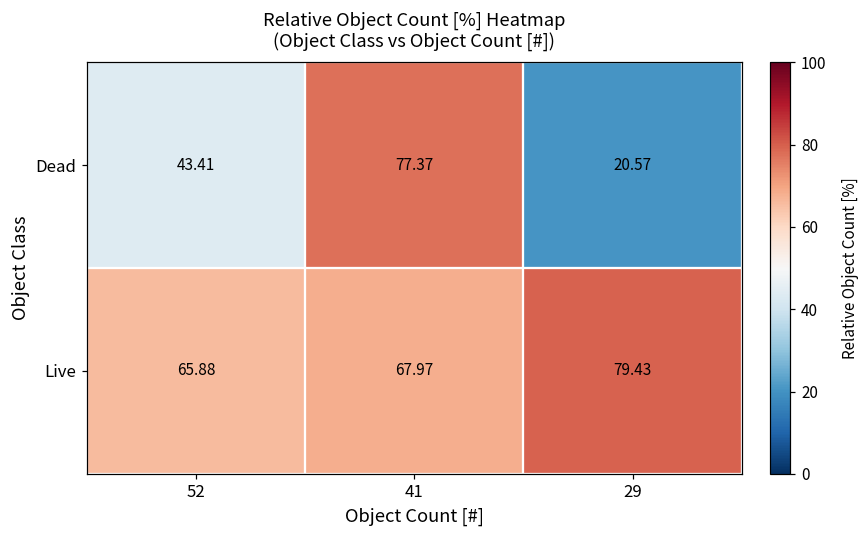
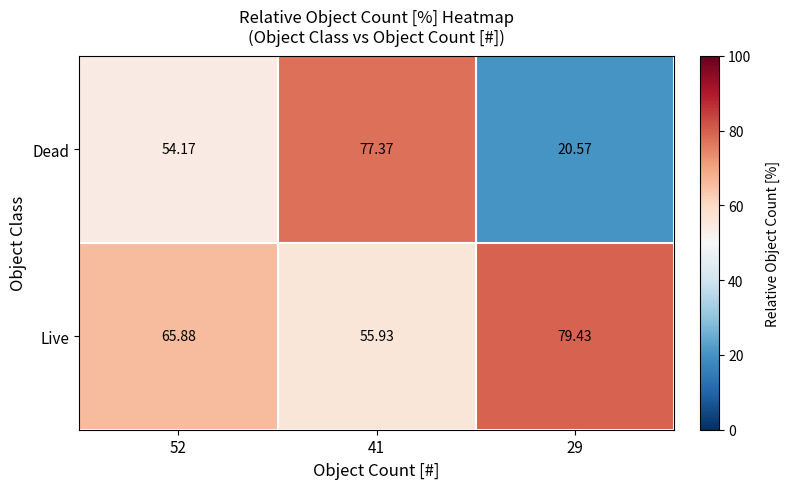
Dead, 52: 43.41 -> 54.17
Live, 41: 67.97 -> 55.93
